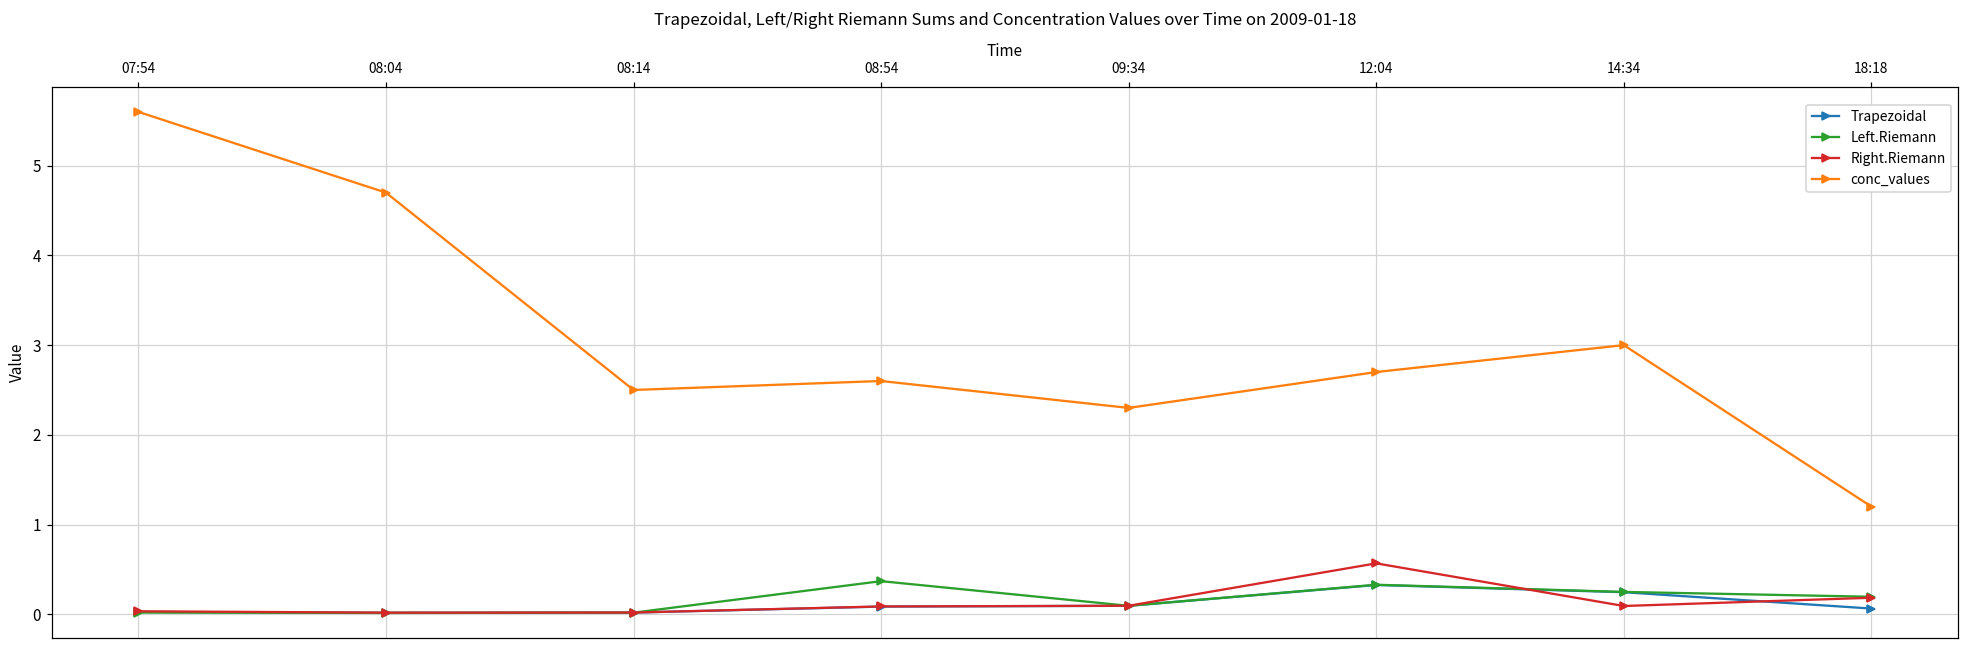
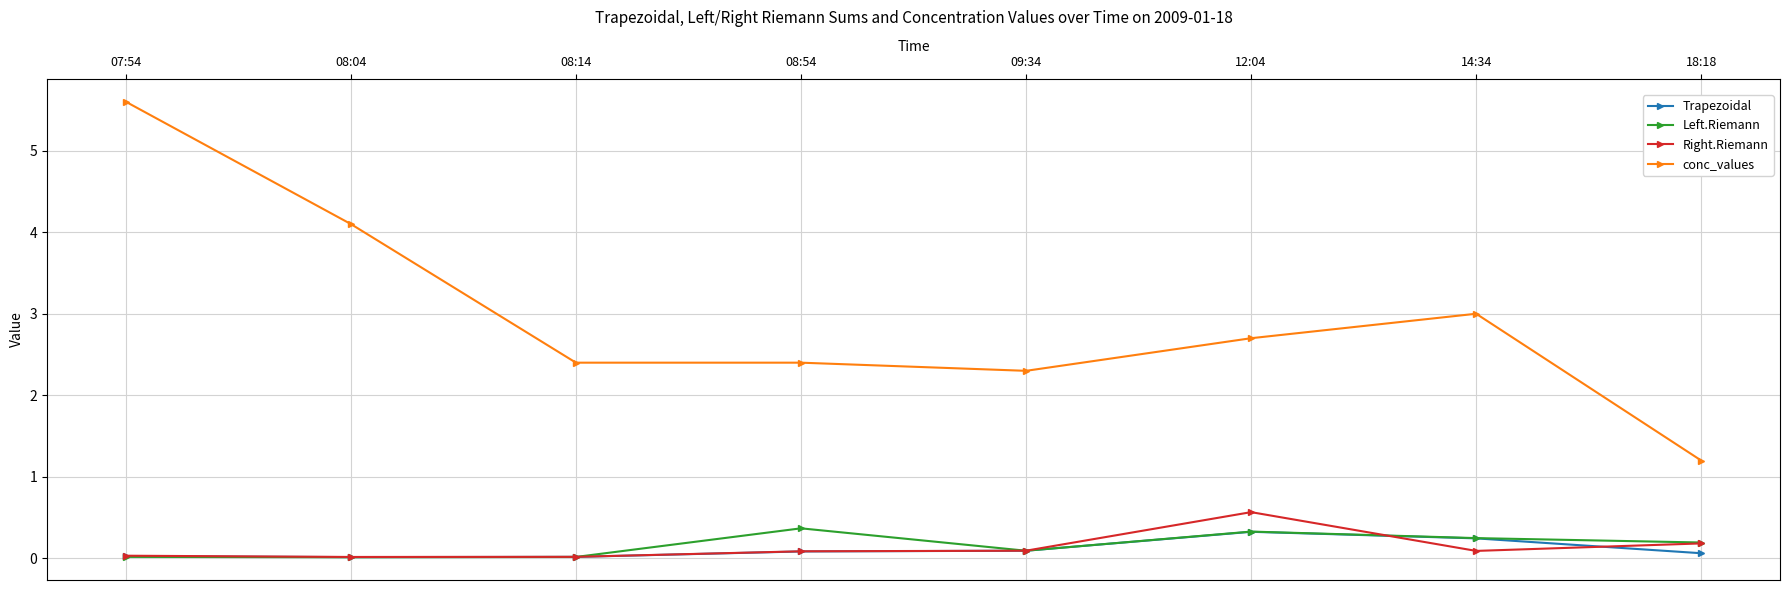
conc_values, 08:04: 4.7 -> 4.1
conc_values, 08:14: 2.5 -> 2.4
conc_values, 08:54: 2.6 -> 2.4
